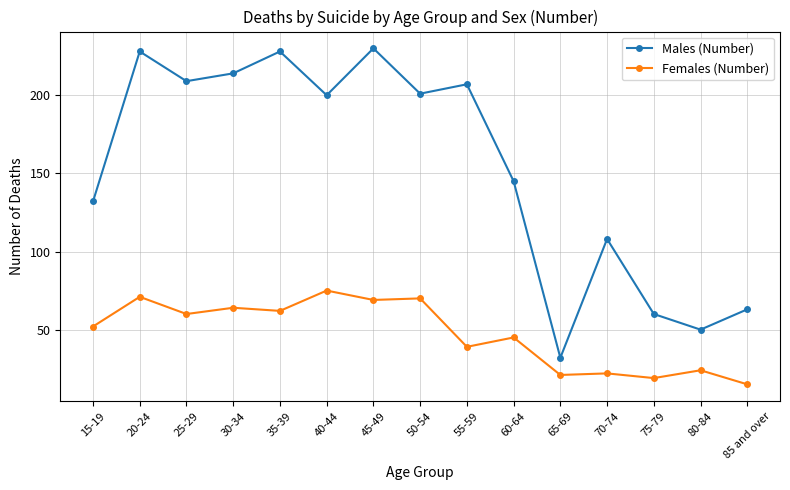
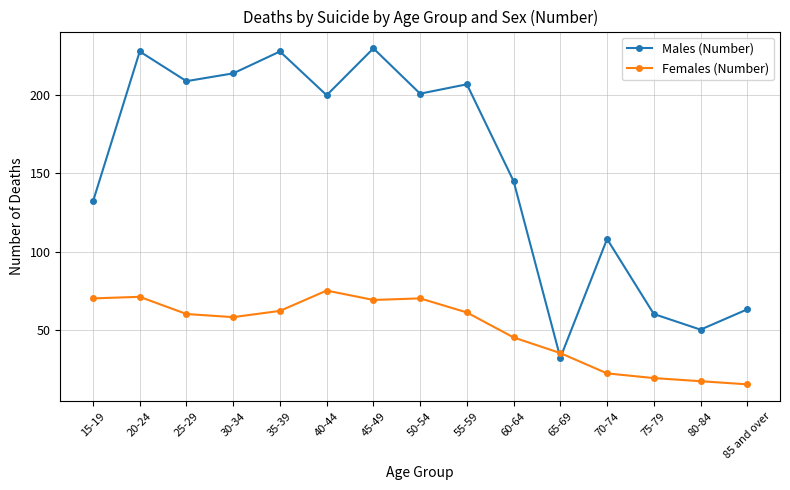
Females (Number), 15-19: 52 -> 70
Females (Number), 30-34: 64 -> 58
Females (Number), 55-59: 39 -> 61
Females (Number), 65-69: 21 -> 35
Females (Number), 80-84: 24 -> 17
